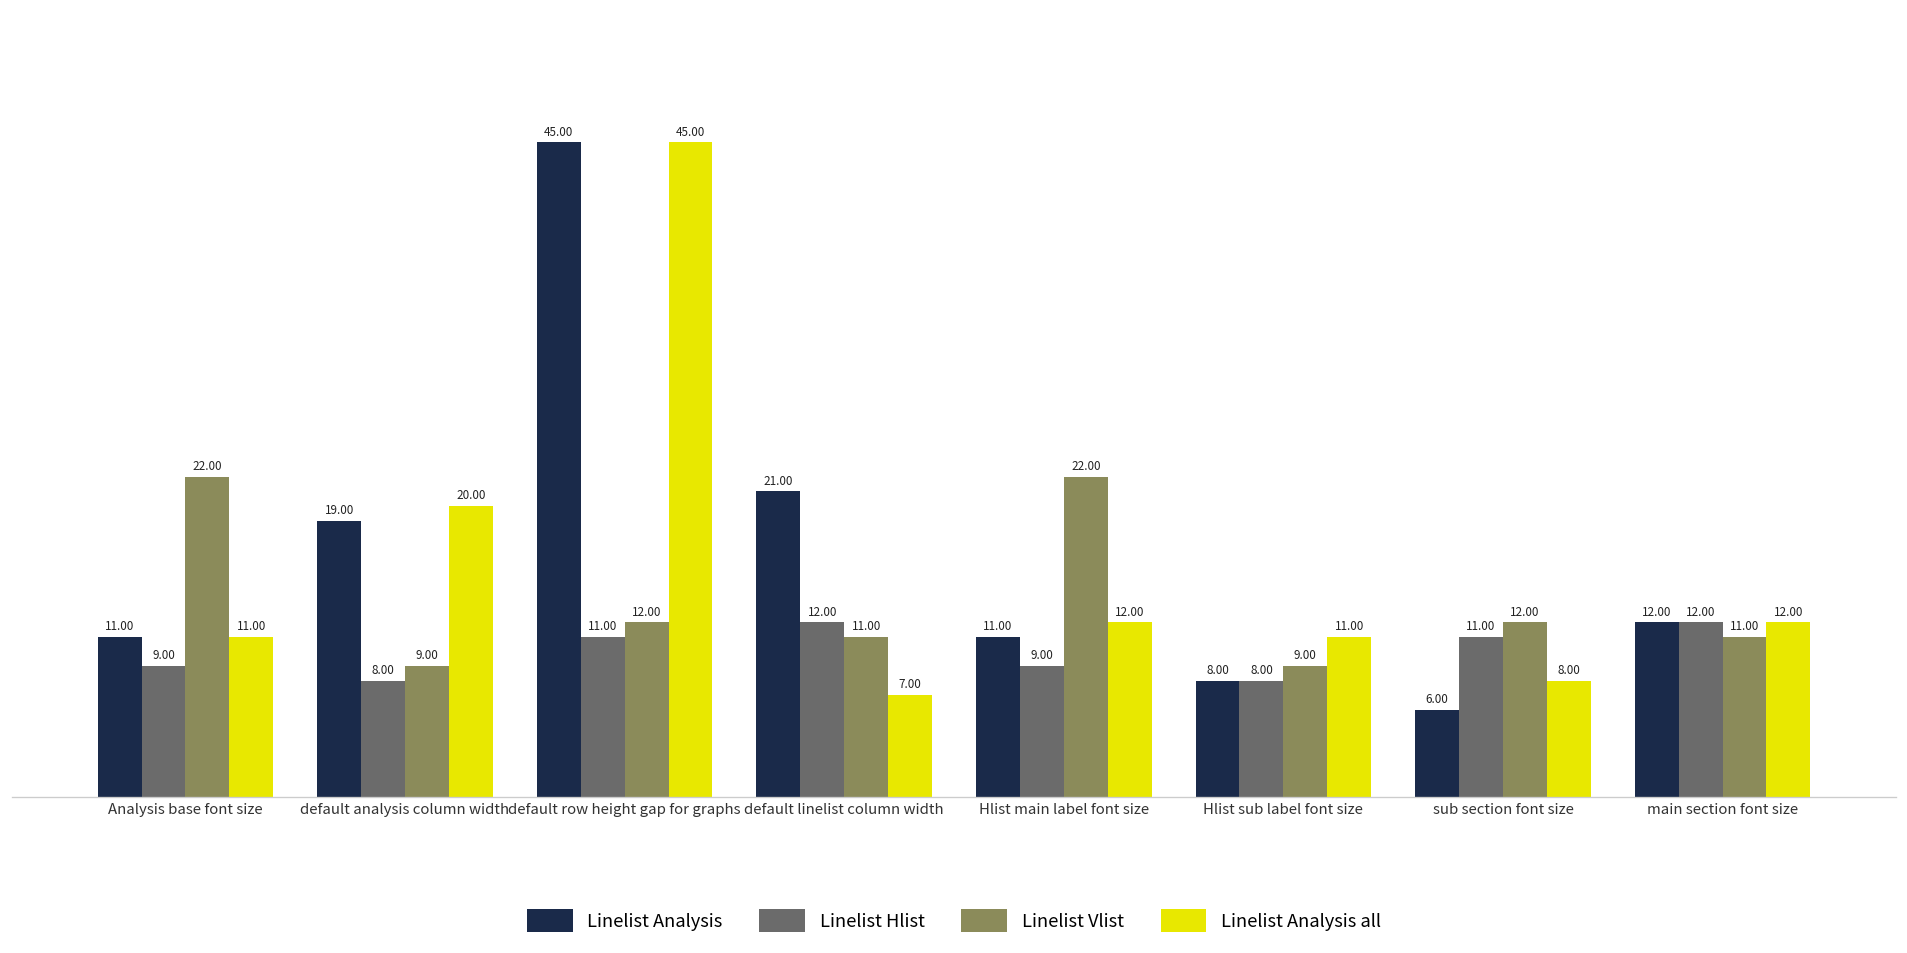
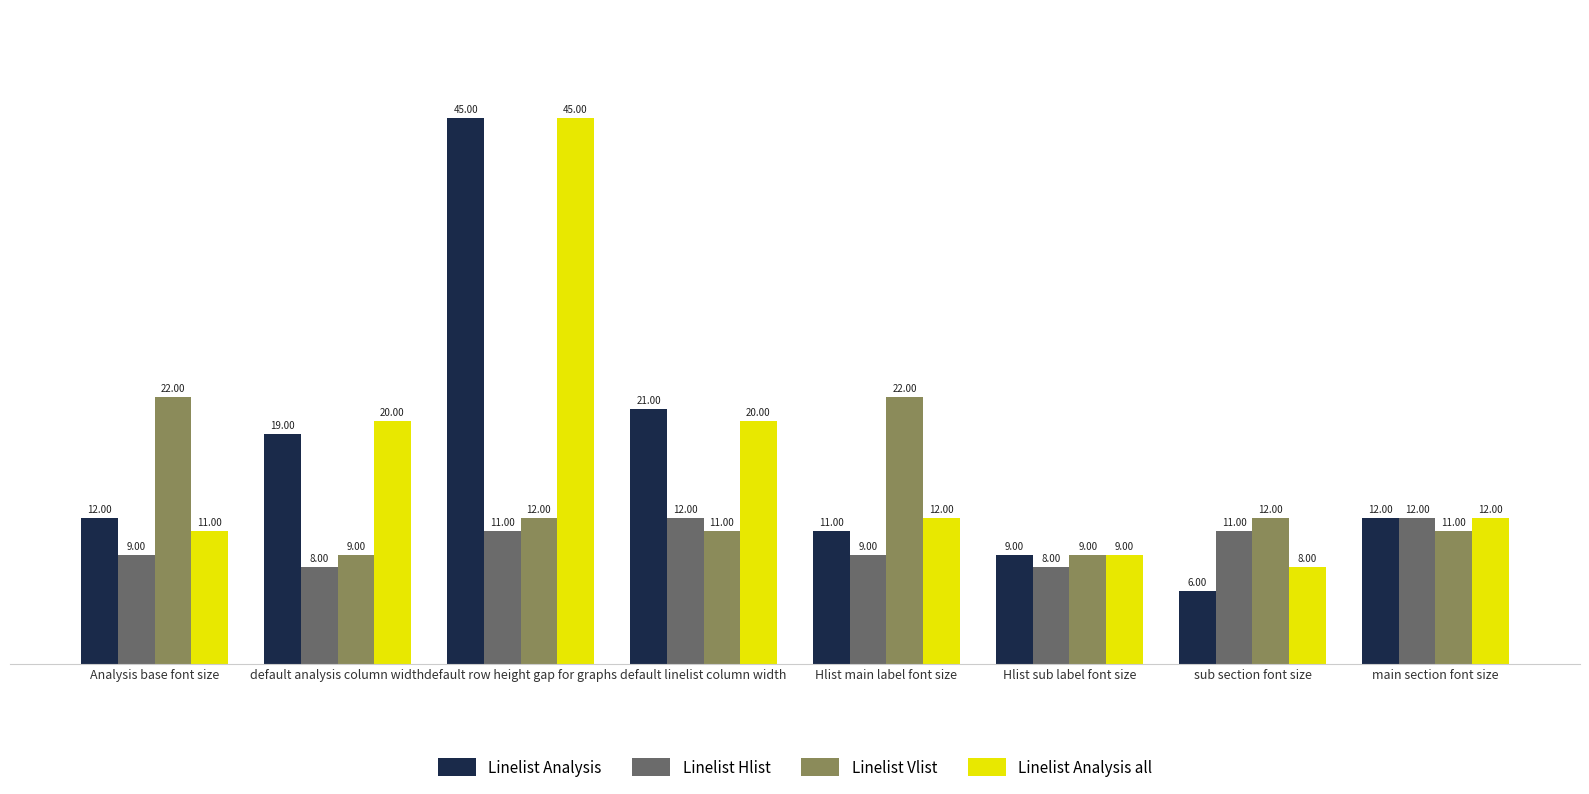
Linelist Analysis, Analysis base font size: 11.00 -> 12.00
Linelist Analysis all, default linelist column width: 7.00 -> 20.00
Linelist Analysis, Hlist sub label font size: 8.00 -> 9.00
Linelist Analysis all, Hlist sub label font size: 11.00 -> 9.00
